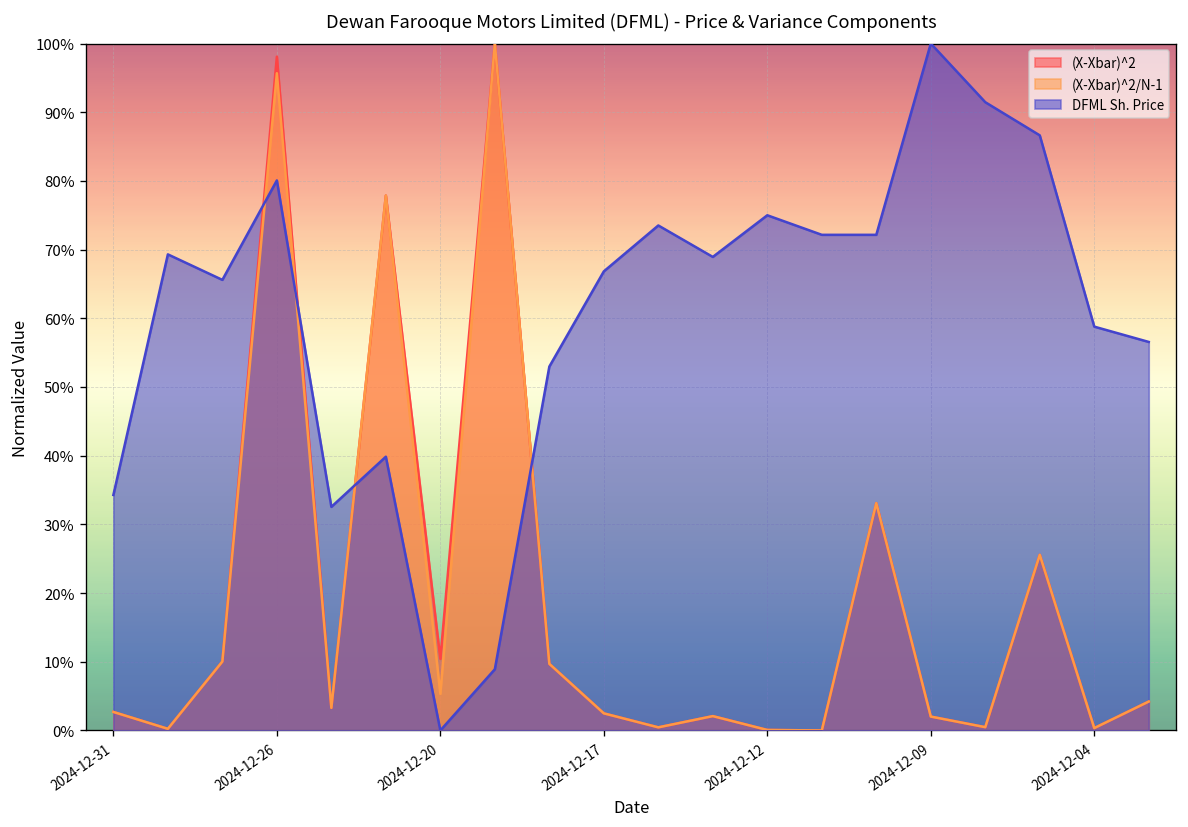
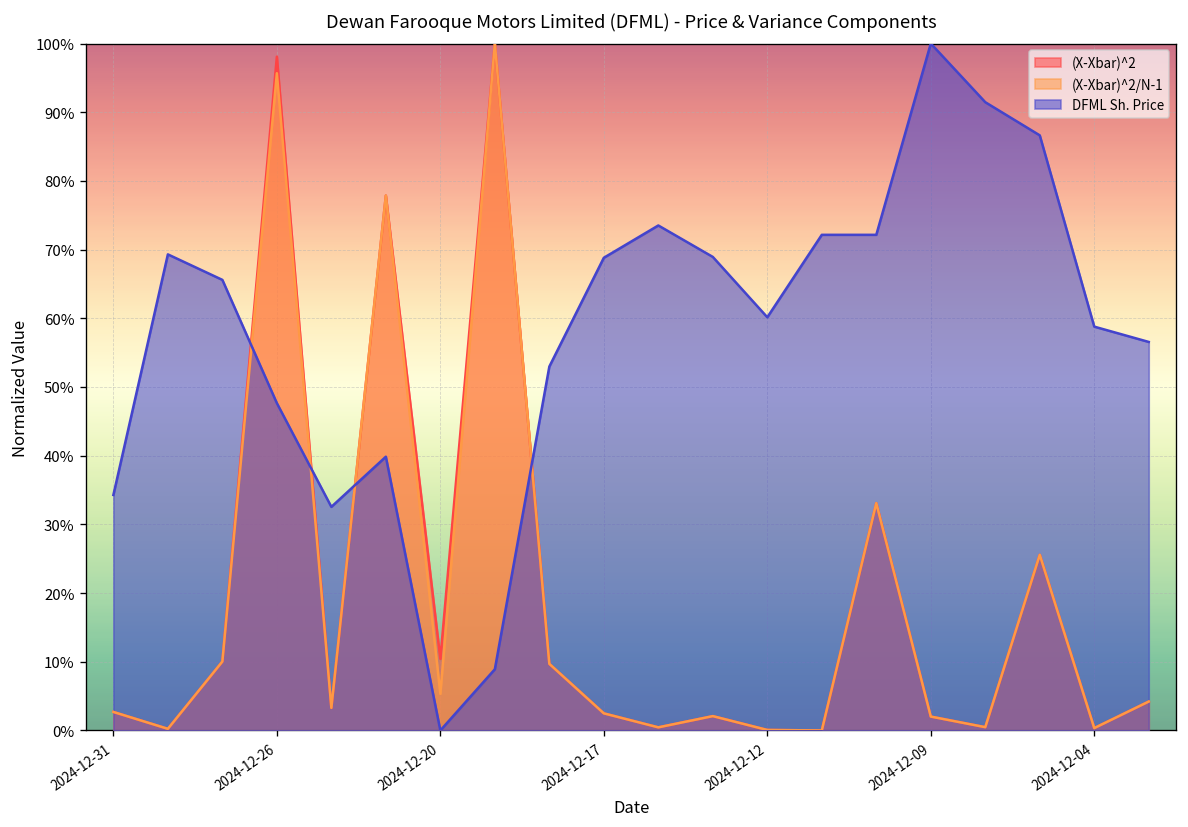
DFML Sh. Price, 2024-12-26: 80% -> 48%
DFML Sh. Price, 2024-12-17: 67% -> 69%
DFML Sh. Price, 2024-12-12: 75% -> 60%
